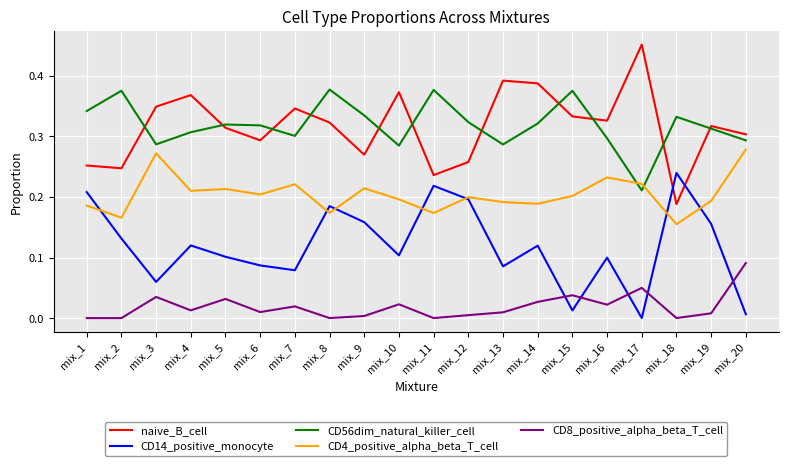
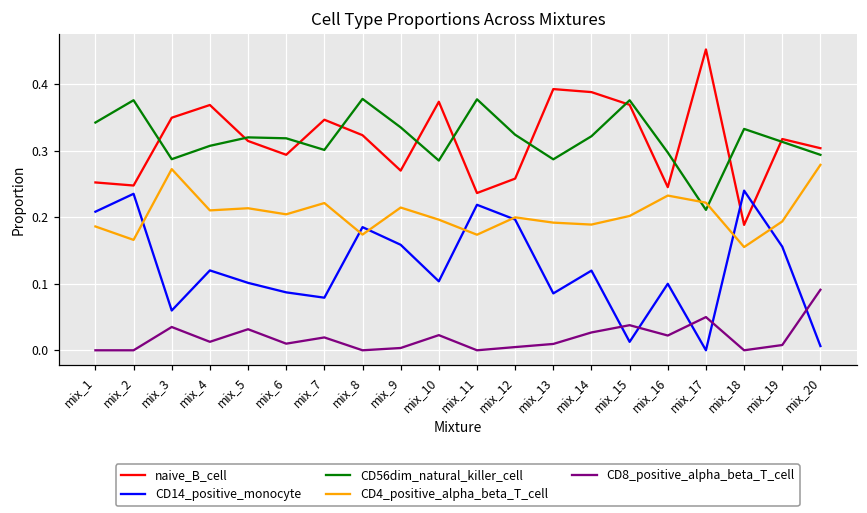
CD14_positive_monocyte, mix_2: 0.13 -> 0.24
naive_B_cell, mix_15: 0.33 -> 0.37
naive_B_cell, mix_16: 0.33 -> 0.24
